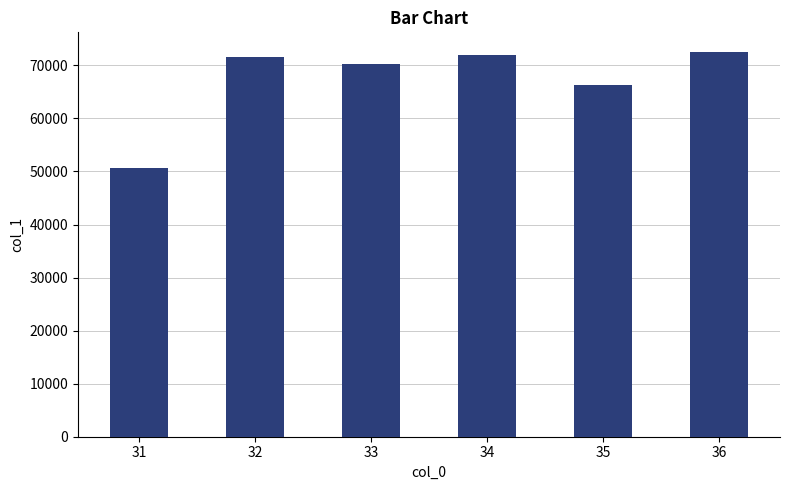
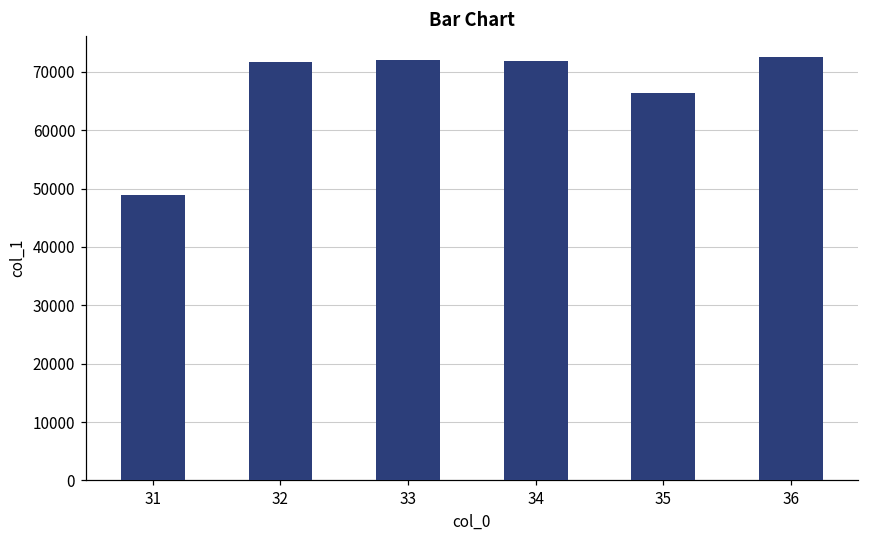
31: 51000 -> 49000
33: 70000 -> 72000
